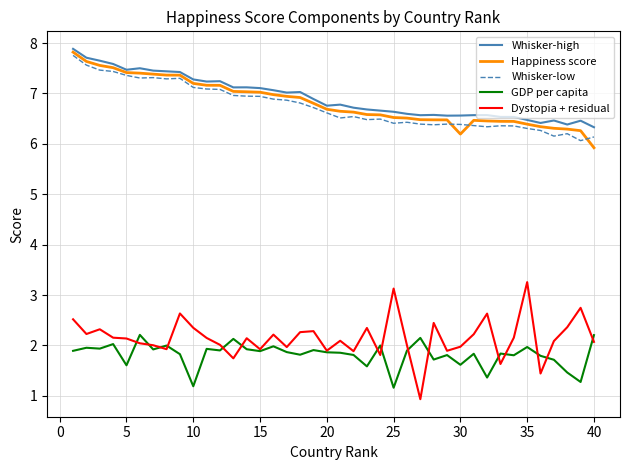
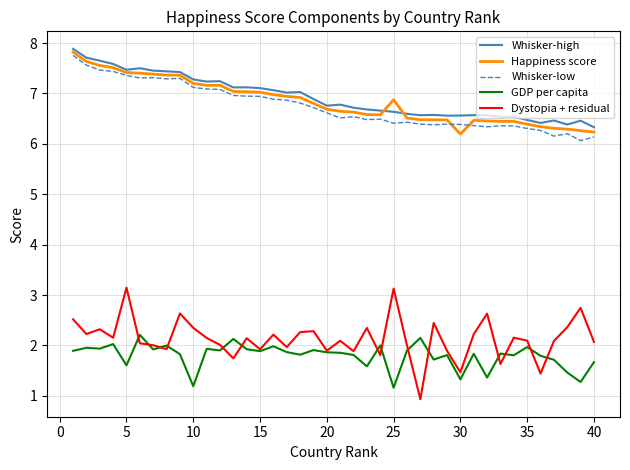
Dystopia + residual, 5: 2.1 -> 3.1
Happiness score, 25: 6.5 -> 6.9
GDP per capita, 30: 1.6 -> 1.3
Dystopia + residual, 30: 2.0 -> 1.5
Dystopia + residual, 35: 3.3 -> 2.1
Happiness score, 40: 5.9 -> 6.2
GDP per capita, 40: 2.2 -> 1.7
